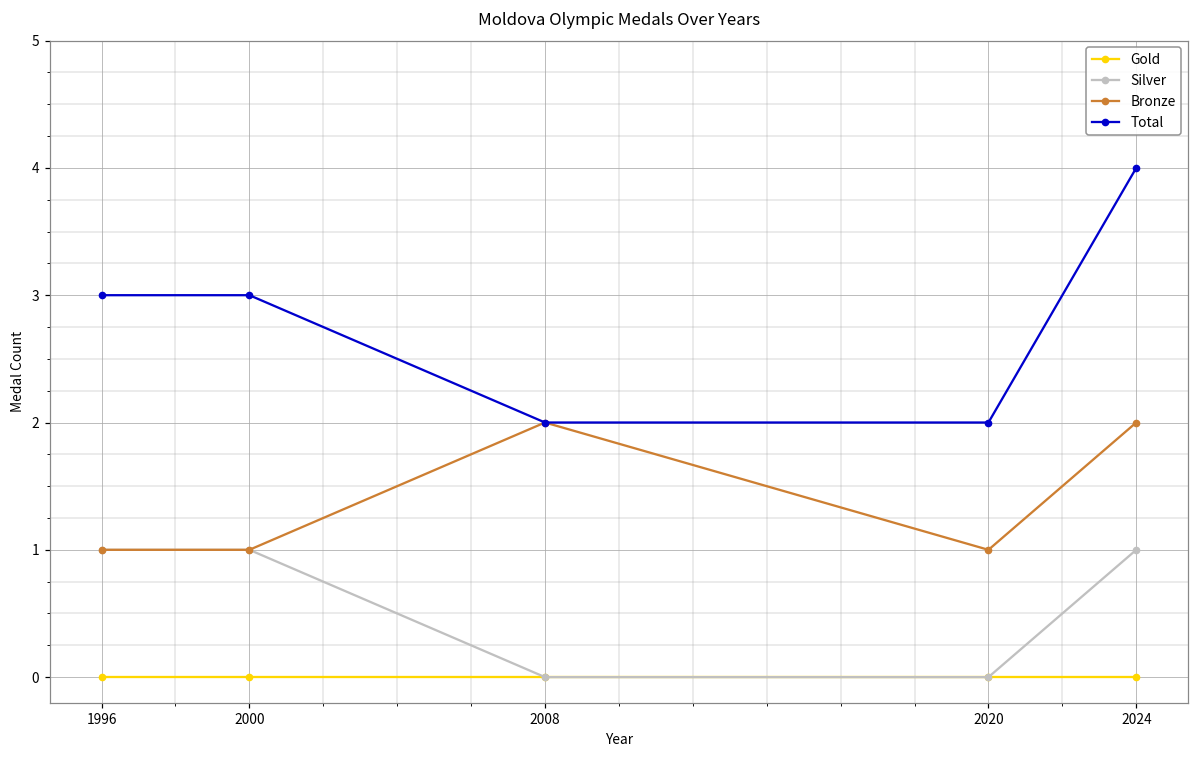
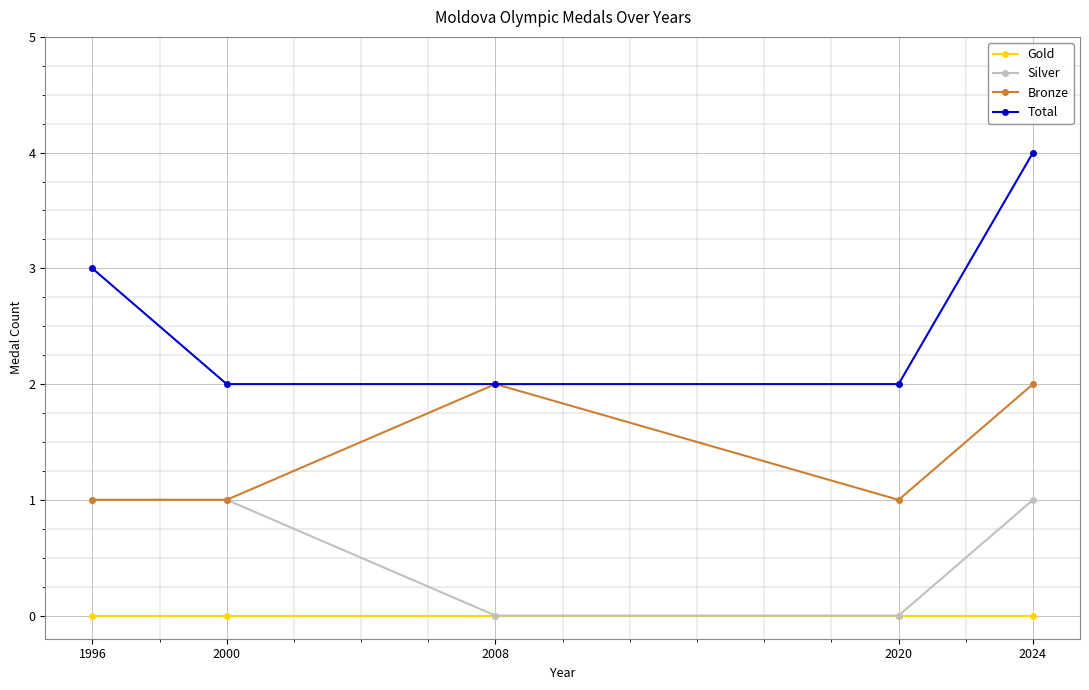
Total, 2000: 3 -> 2
